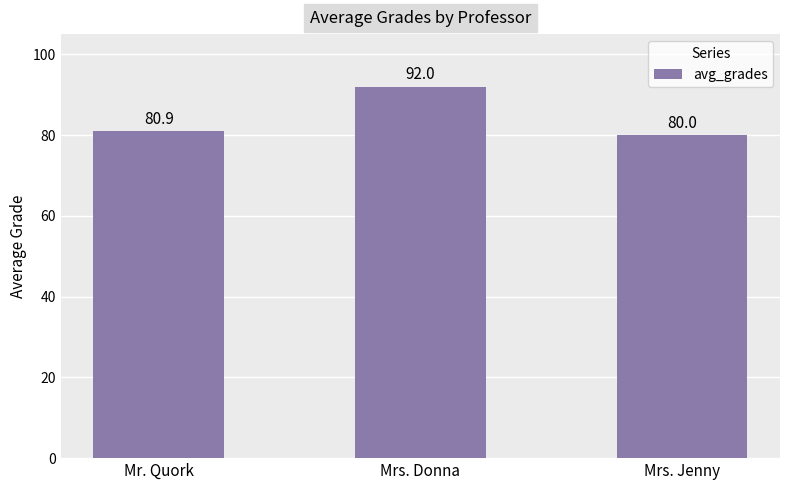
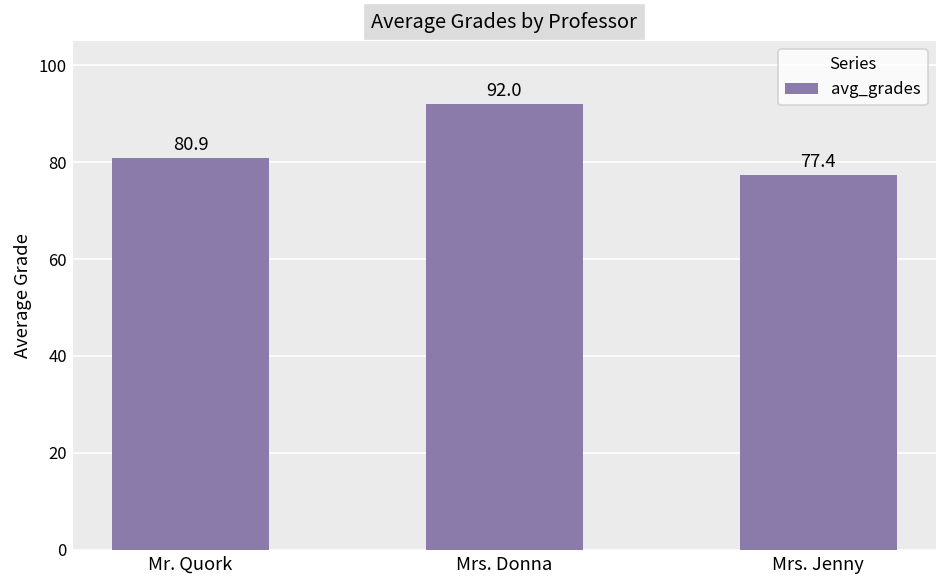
Mrs. Jenny: 80.0 -> 77.4
